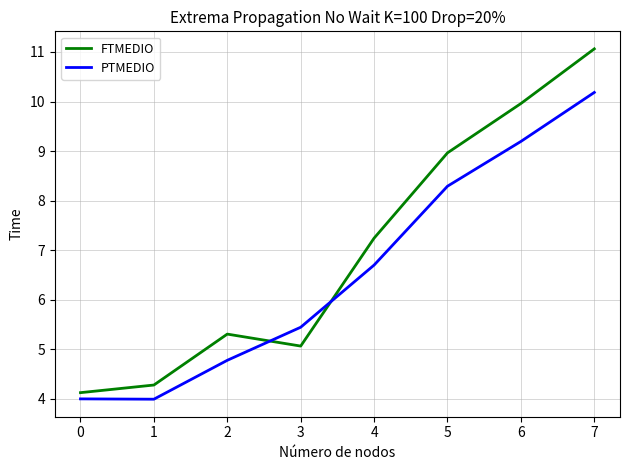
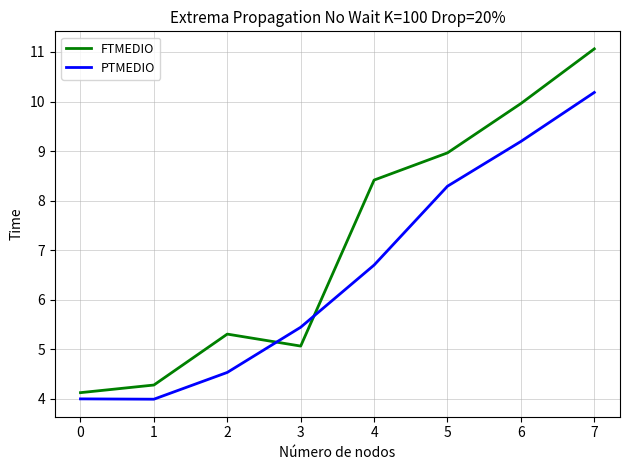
PTMEDIO, 2: 4.8 -> 4.5
FTMEDIO, 4: 7.2 -> 8.4
